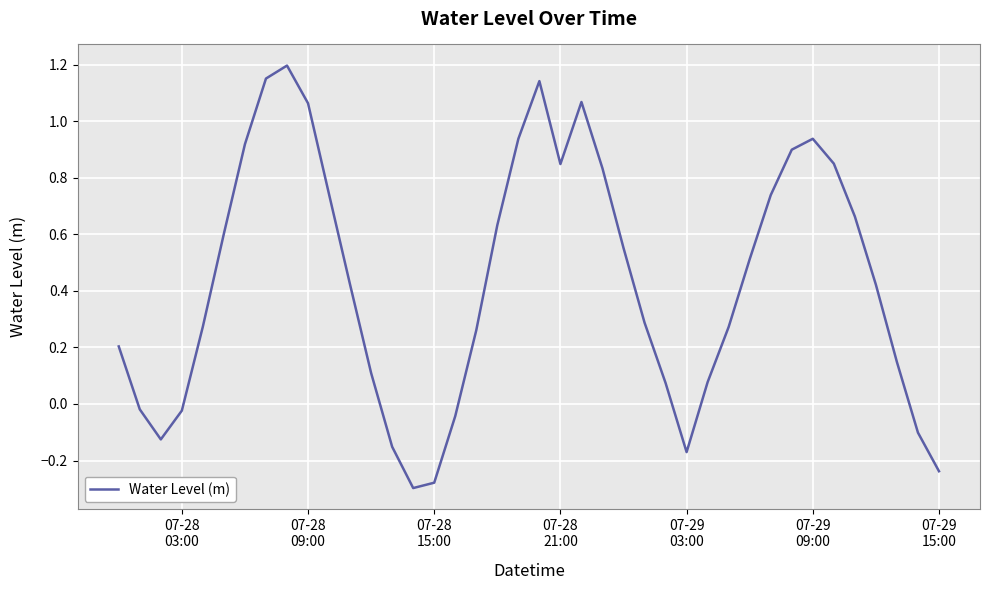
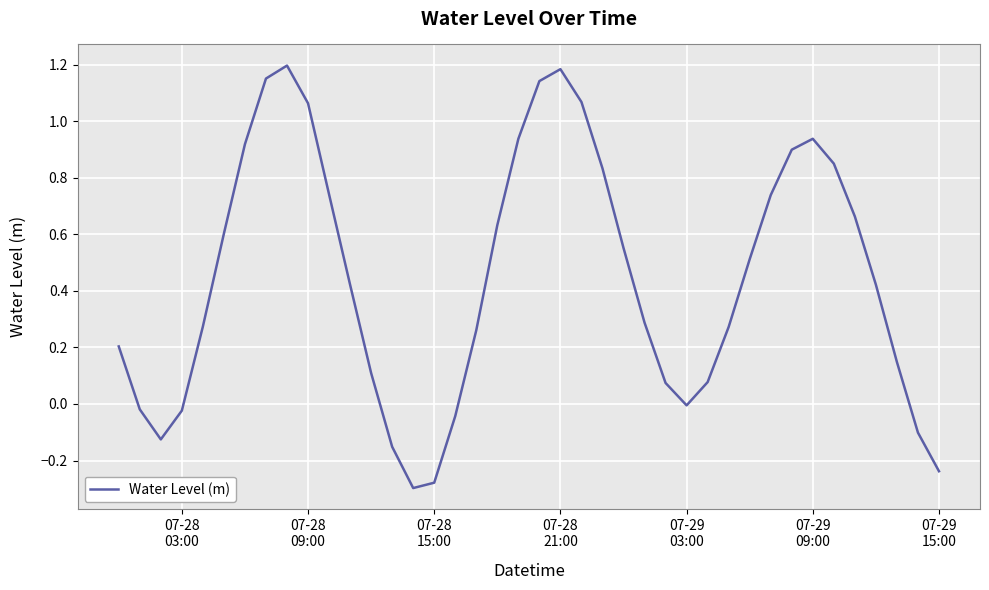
07-28 21:00: 0.85 -> 1.18
07-29 03:00: -0.17 -> 0.00
